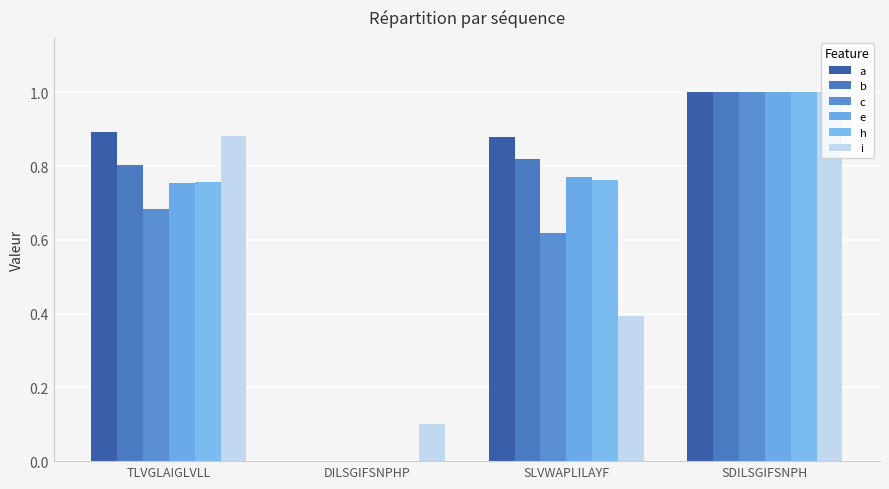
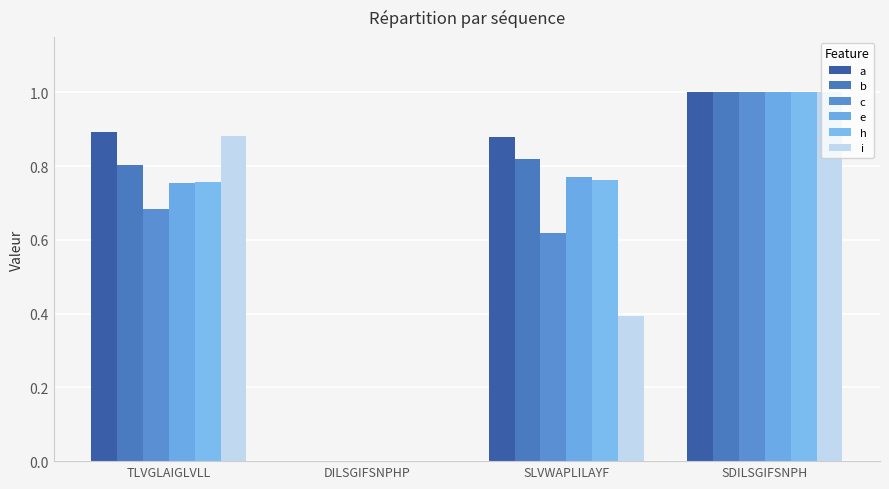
i, DILSGIFSNPHP: 0.1 -> 0.0
